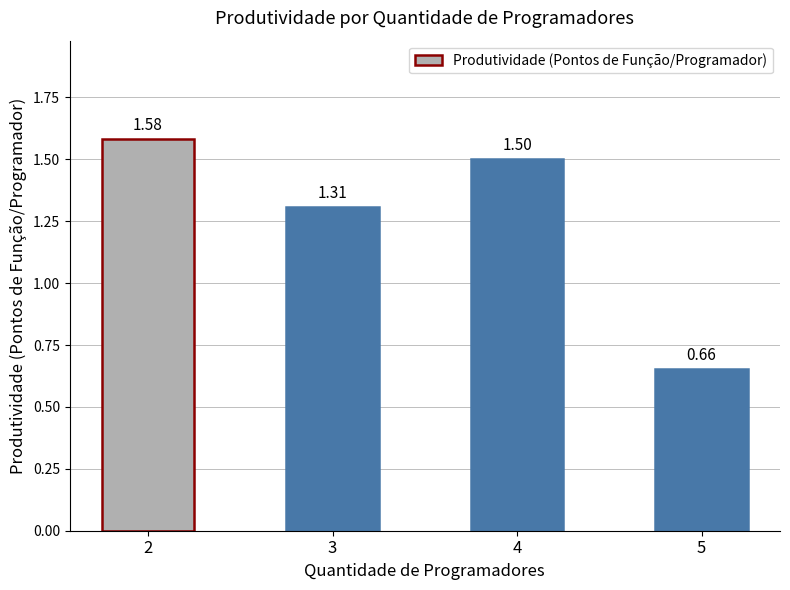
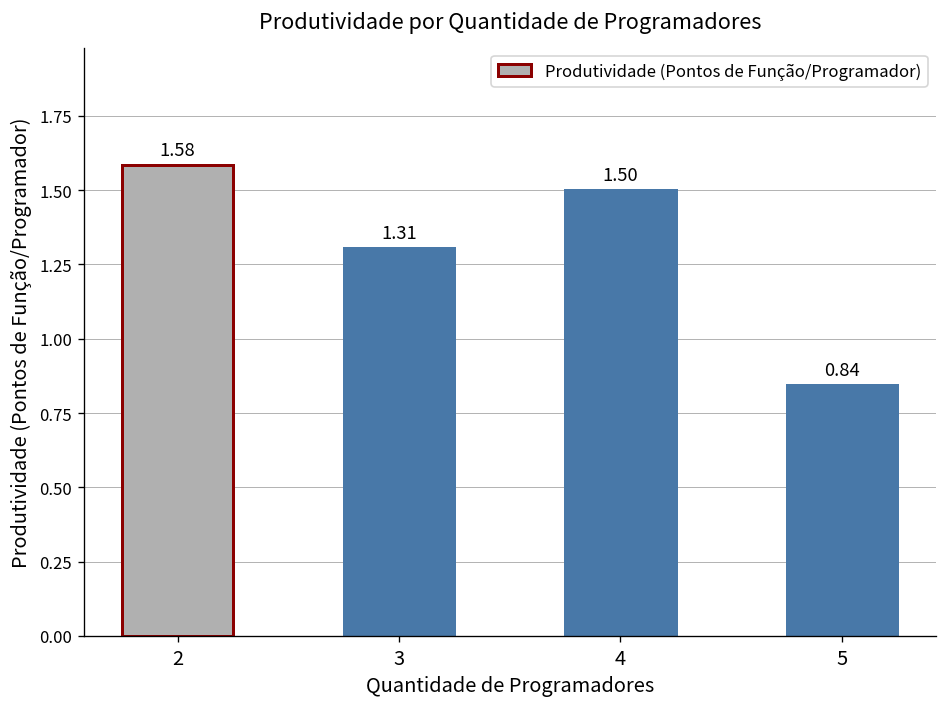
5: 0.66 -> 0.84
